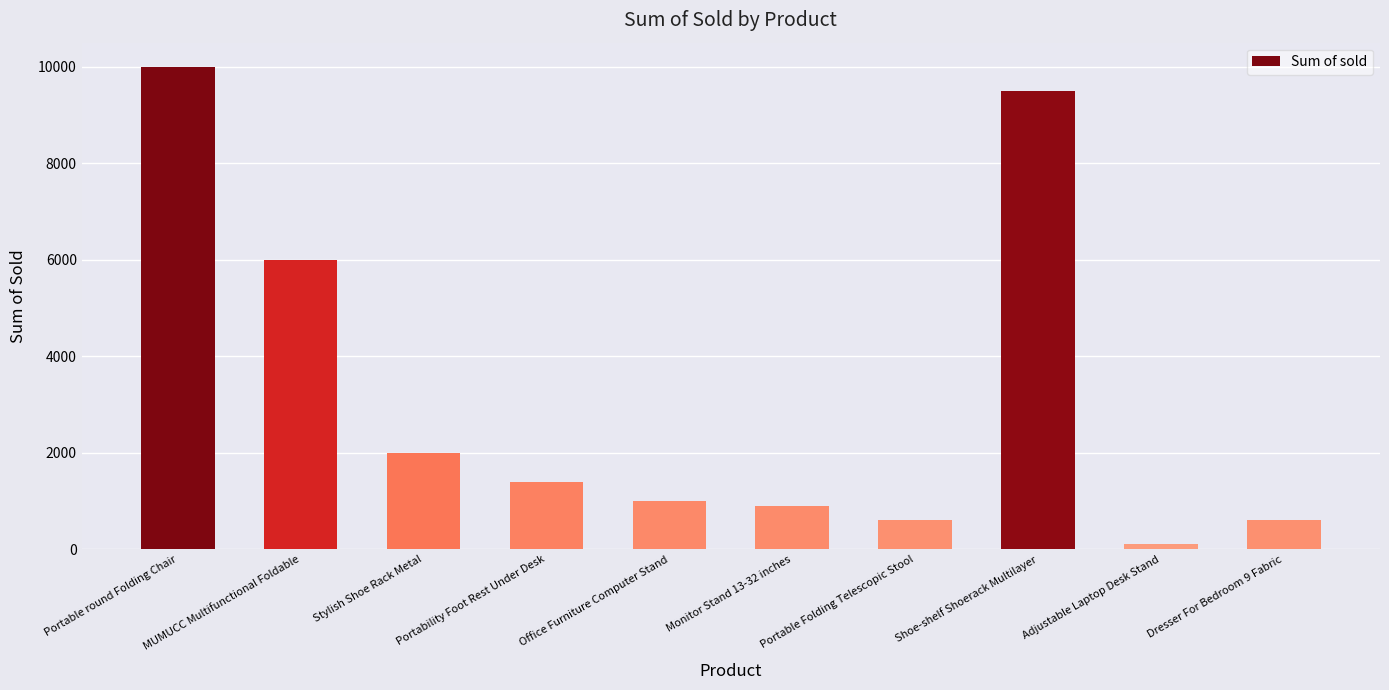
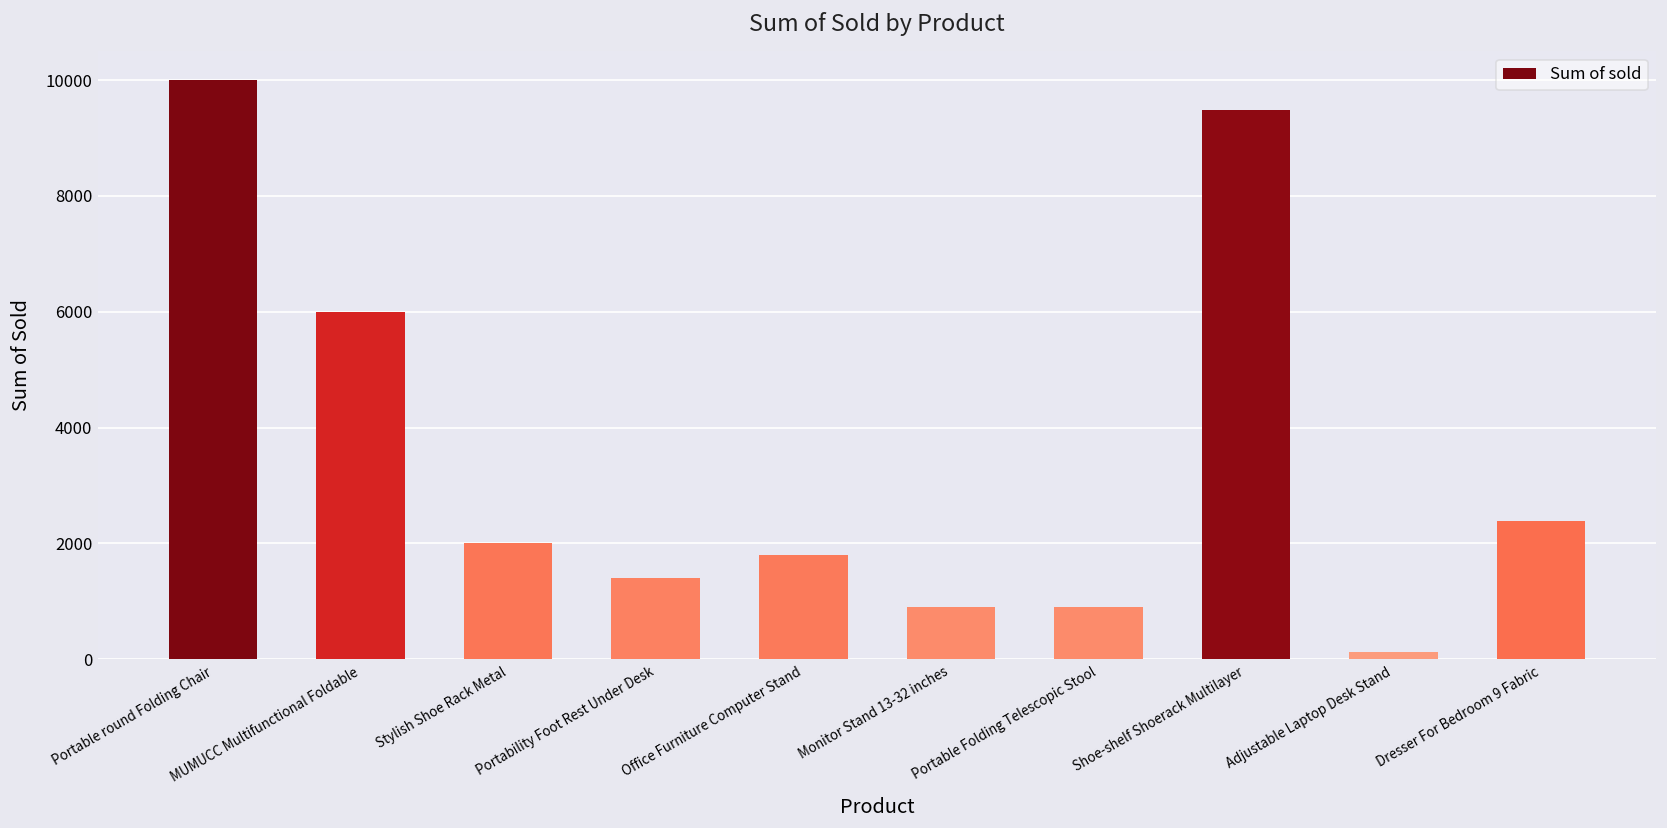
Office Furniture Computer Stand: 1000 -> 1800
Portable Folding Telescopic Stool: 600 -> 900
Dresser For Bedroom 9 Fabric: 600 -> 2400
